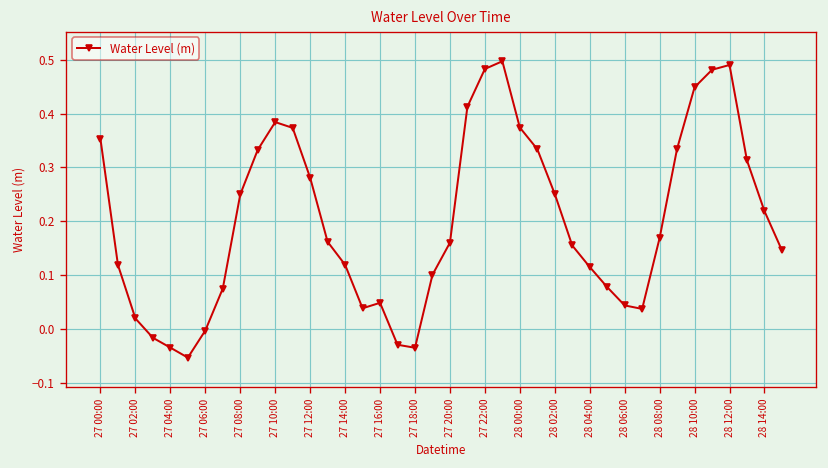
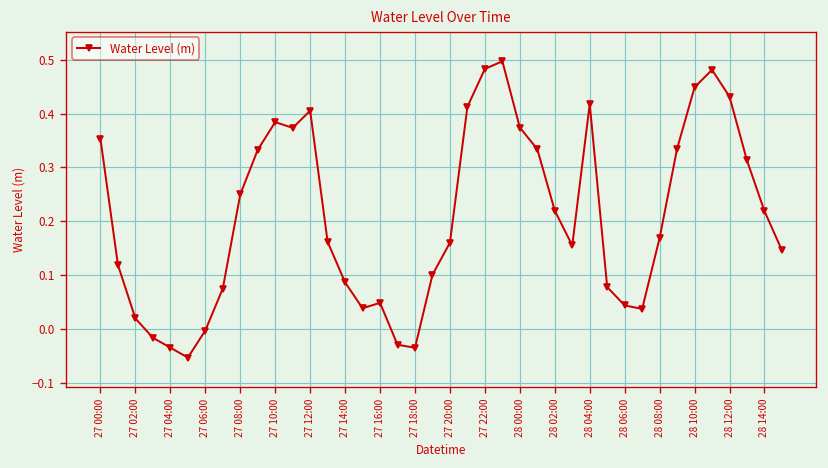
27 12:00: 0.28 -> 0.41
27 14:00: 0.12 -> 0.09
28 02:00: 0.25 -> 0.22
28 04:00: 0.11 -> 0.42
28 12:00: 0.49 -> 0.43
